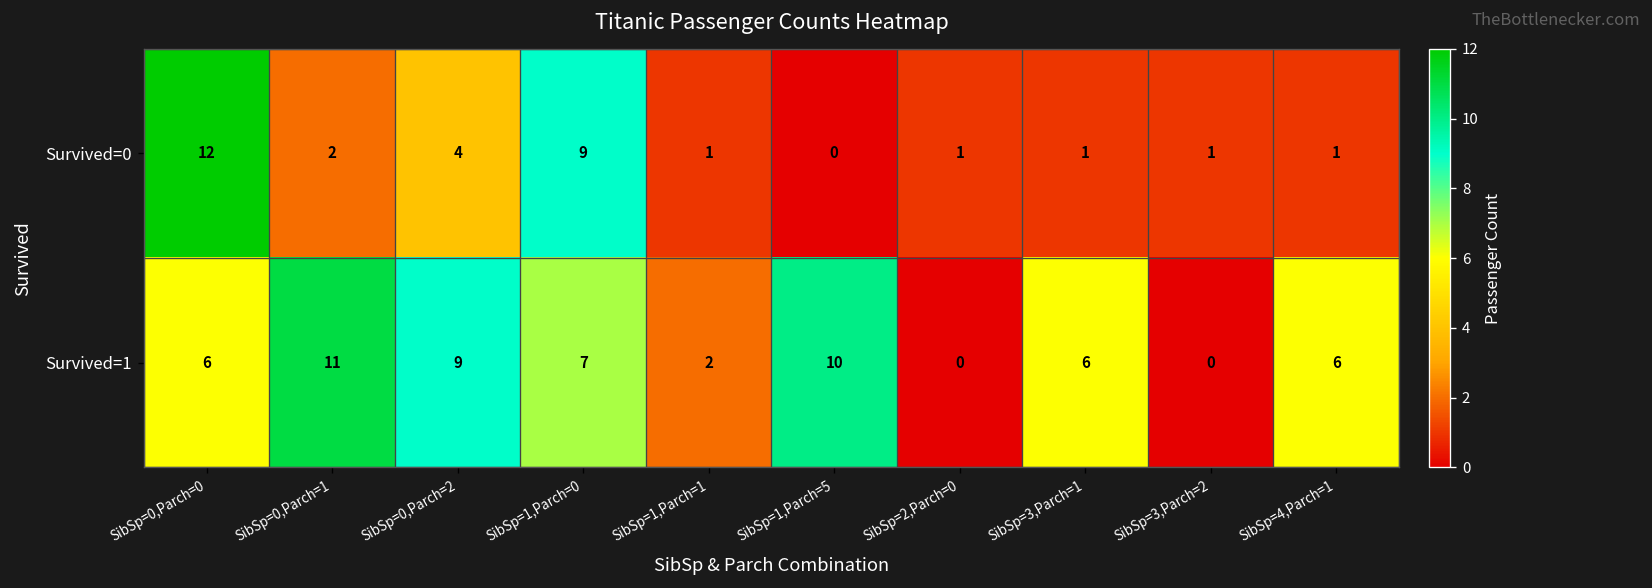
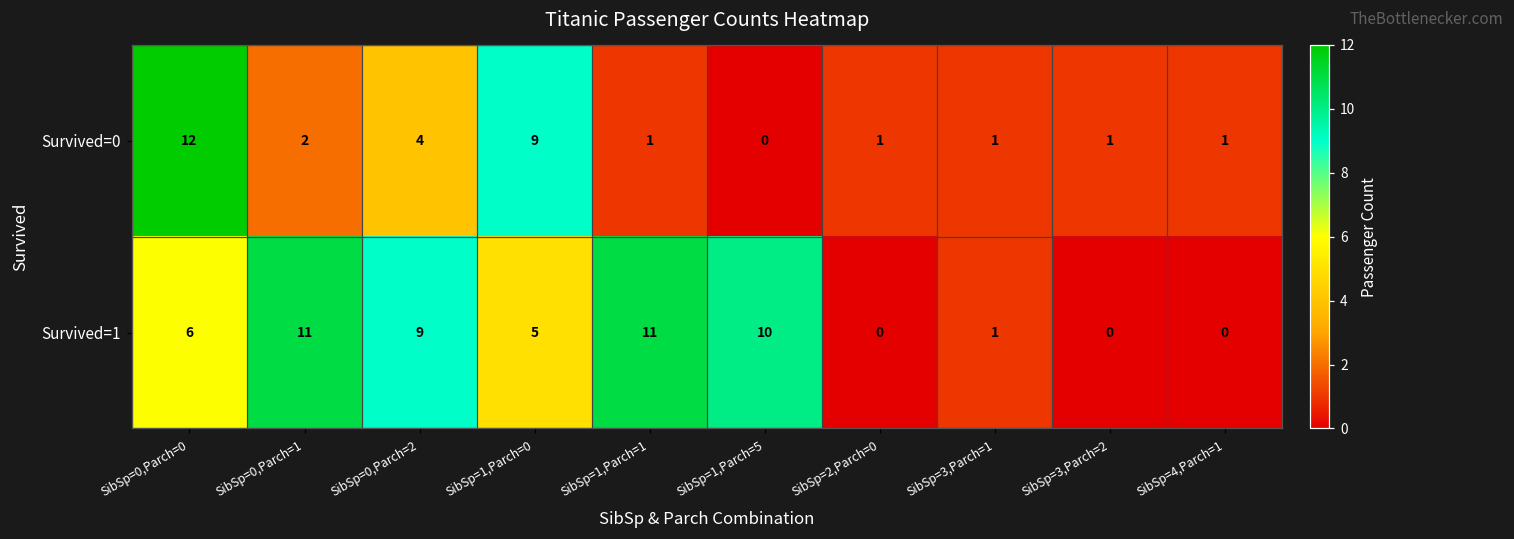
Survived=1, SibSp=1,Parch=0: 7 -> 5
Survived=1, SibSp=1,Parch=1: 2 -> 11
Survived=1, SibSp=3,Parch=1: 6 -> 1
Survived=1, SibSp=4,Parch=1: 6 -> 0
